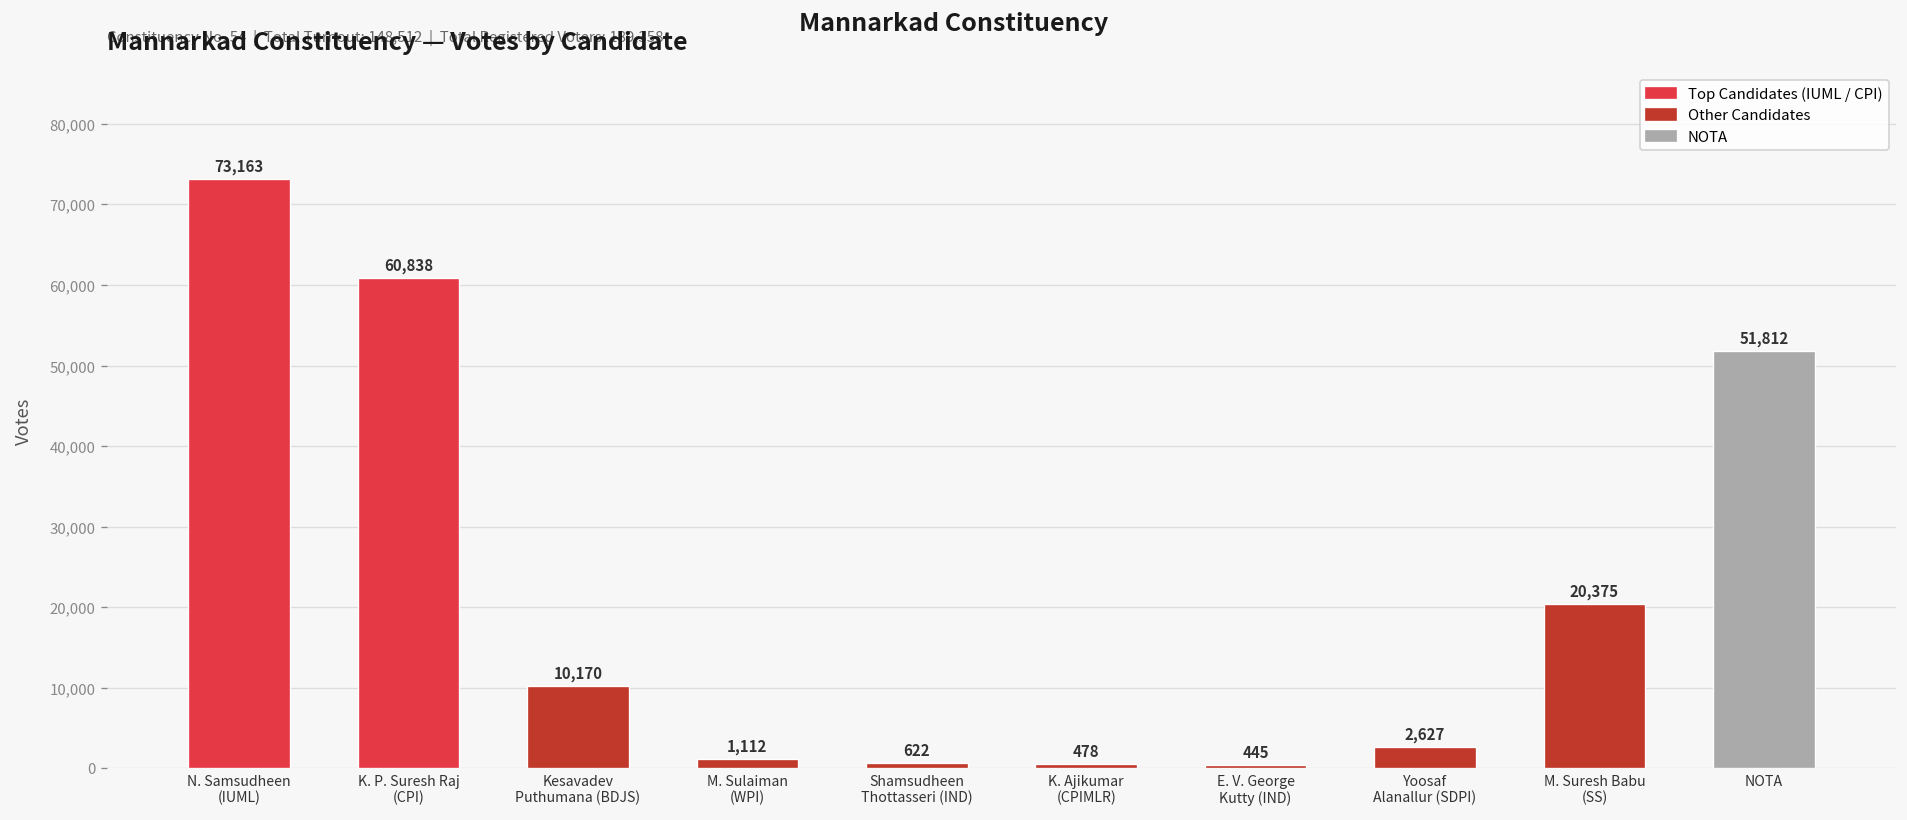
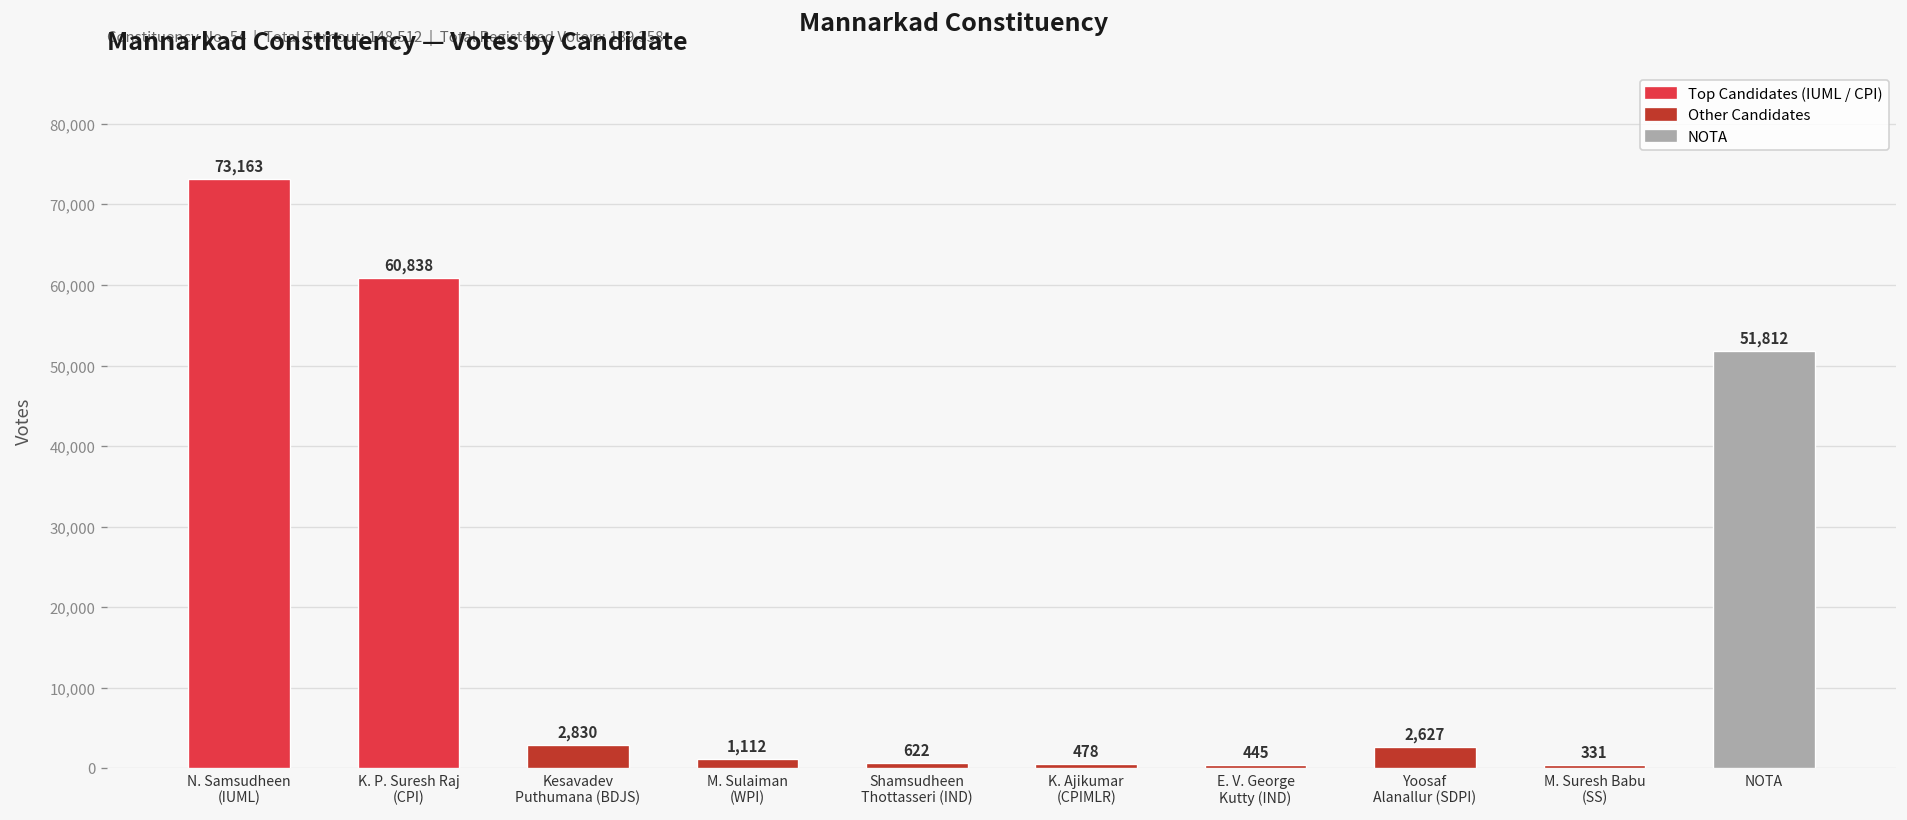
Kesavadev Puthumana (BDJS): 10,170 -> 2,830
M. Suresh Babu (SS): 20,375 -> 331
